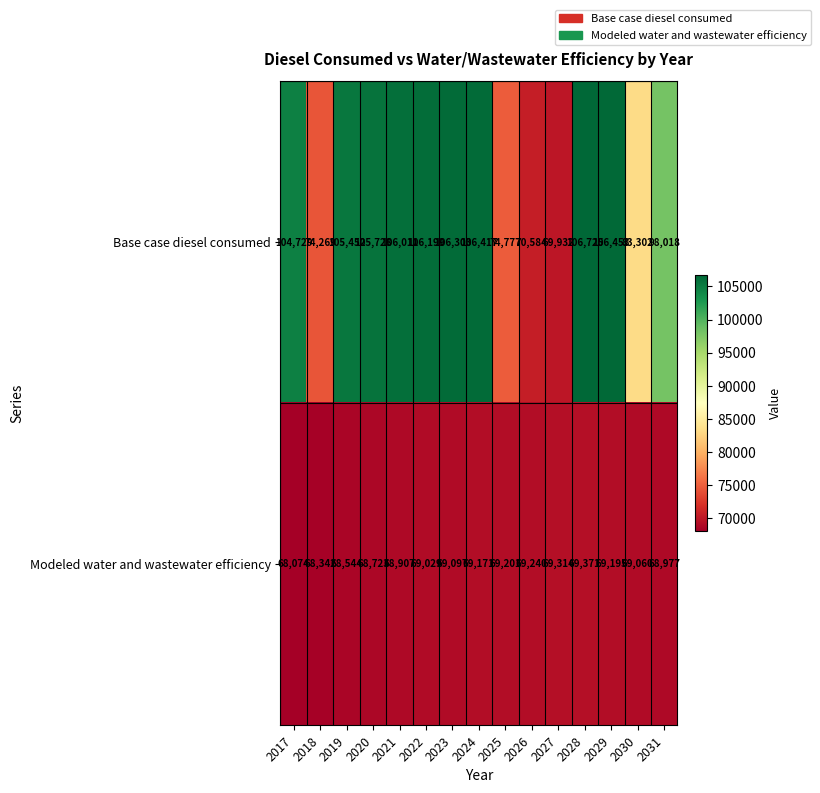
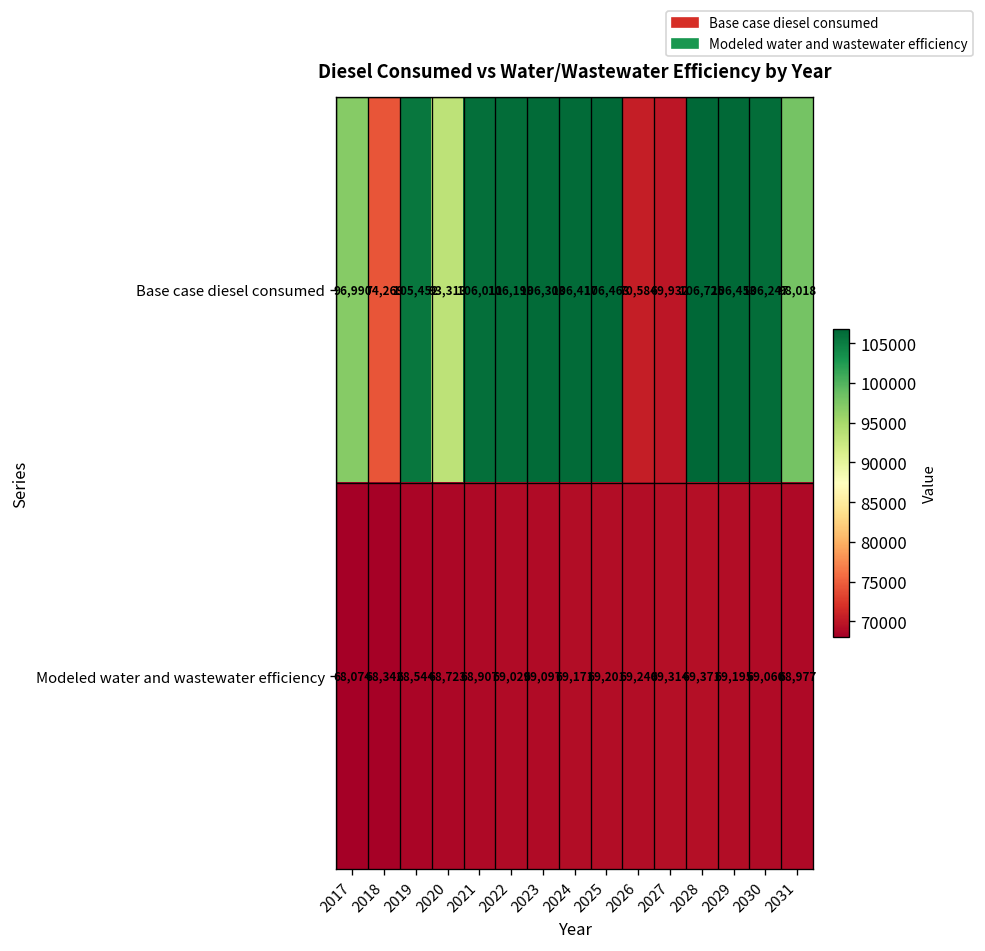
Base case diesel consumed, 2017: 104,729 -> 96,990
Base case diesel consumed, 2020: 105,728 -> 93,313
Base case diesel consumed, 2025: 74,777 -> 106,463
Base case diesel consumed, 2030: 83,302 -> 106,247
